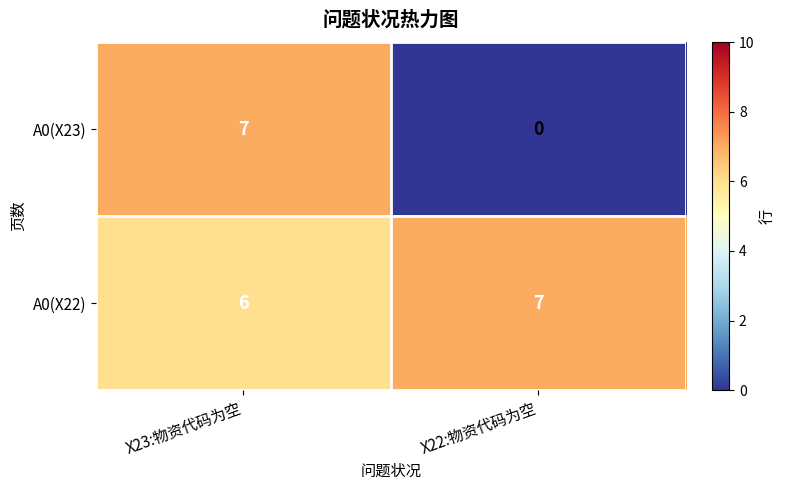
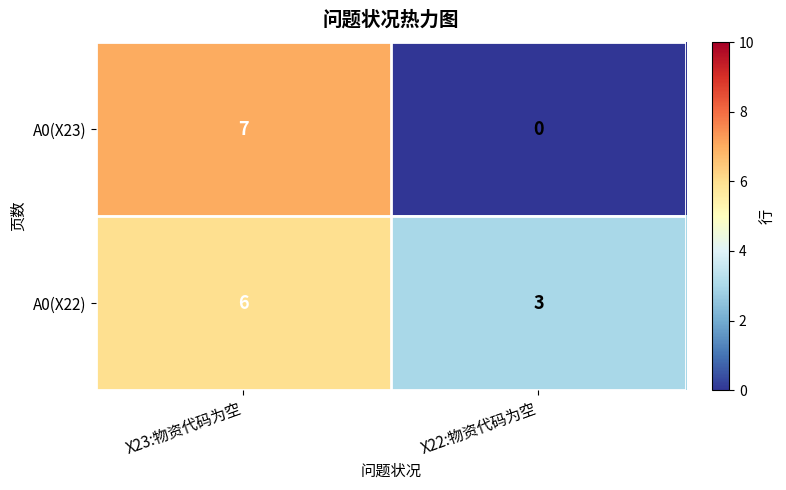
A0(X22), X22:物资代码为空: 7 -> 3
